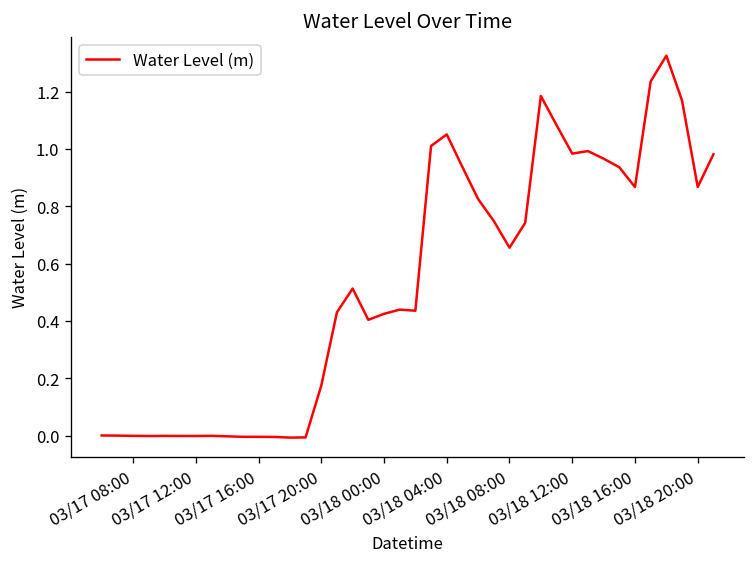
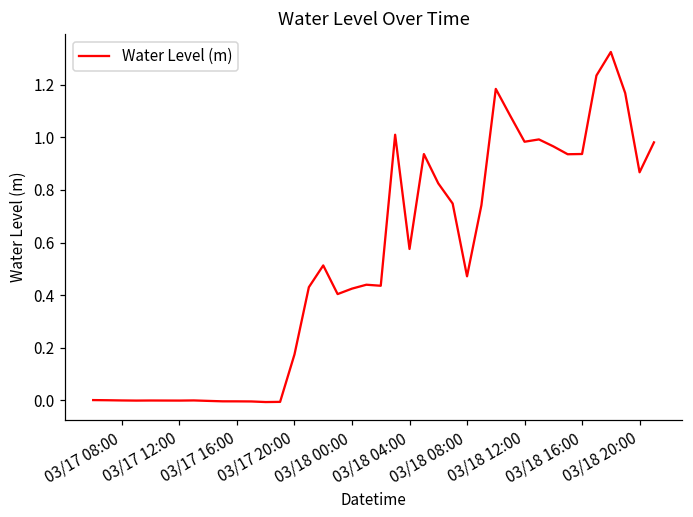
03/18 04:00: 1.05 -> 0.58
03/18 08:00: 0.66 -> 0.47
03/18 16:00: 0.87 -> 0.94
